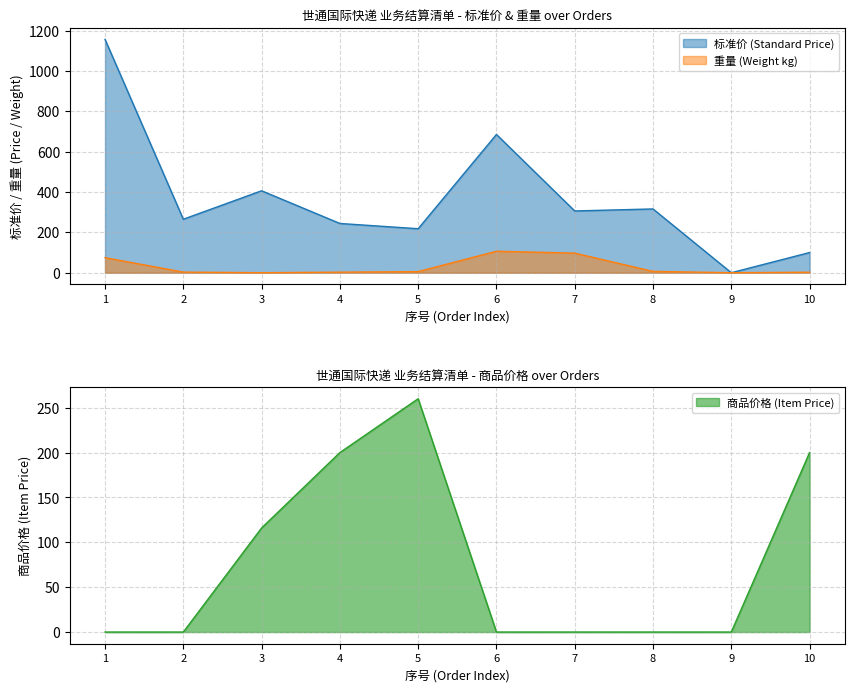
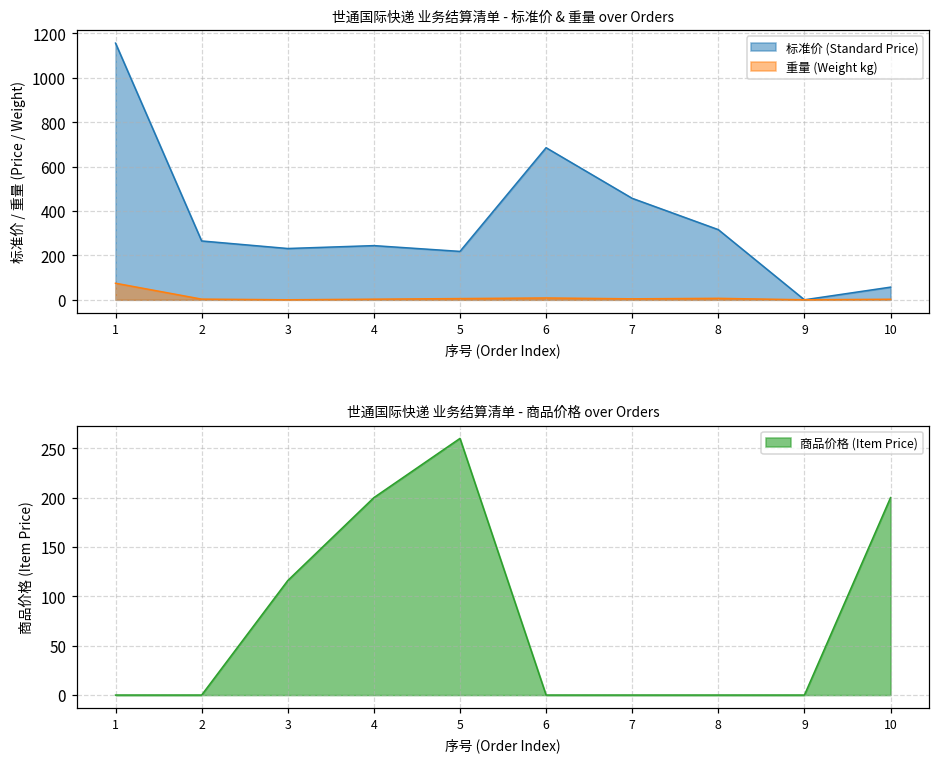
世通国际快递 业务结算清单 - 标准价 & 重量 over Orders, 标准价 (Standard Price), 3: 410 -> 230
世通国际快递 业务结算清单 - 标准价 & 重量 over Orders, 重量 (Weight kg), 6: 110 -> 10
世通国际快递 业务结算清单 - 标准价 & 重量 over Orders, 标准价 (Standard Price), 7: 310 -> 460
世通国际快递 业务结算清单 - 标准价 & 重量 over Orders, 重量 (Weight kg), 7: 100 -> 0
世通国际快递 业务结算清单 - 标准价 & 重量 over Orders, 标准价 (Standard Price), 10: 100 -> 60
